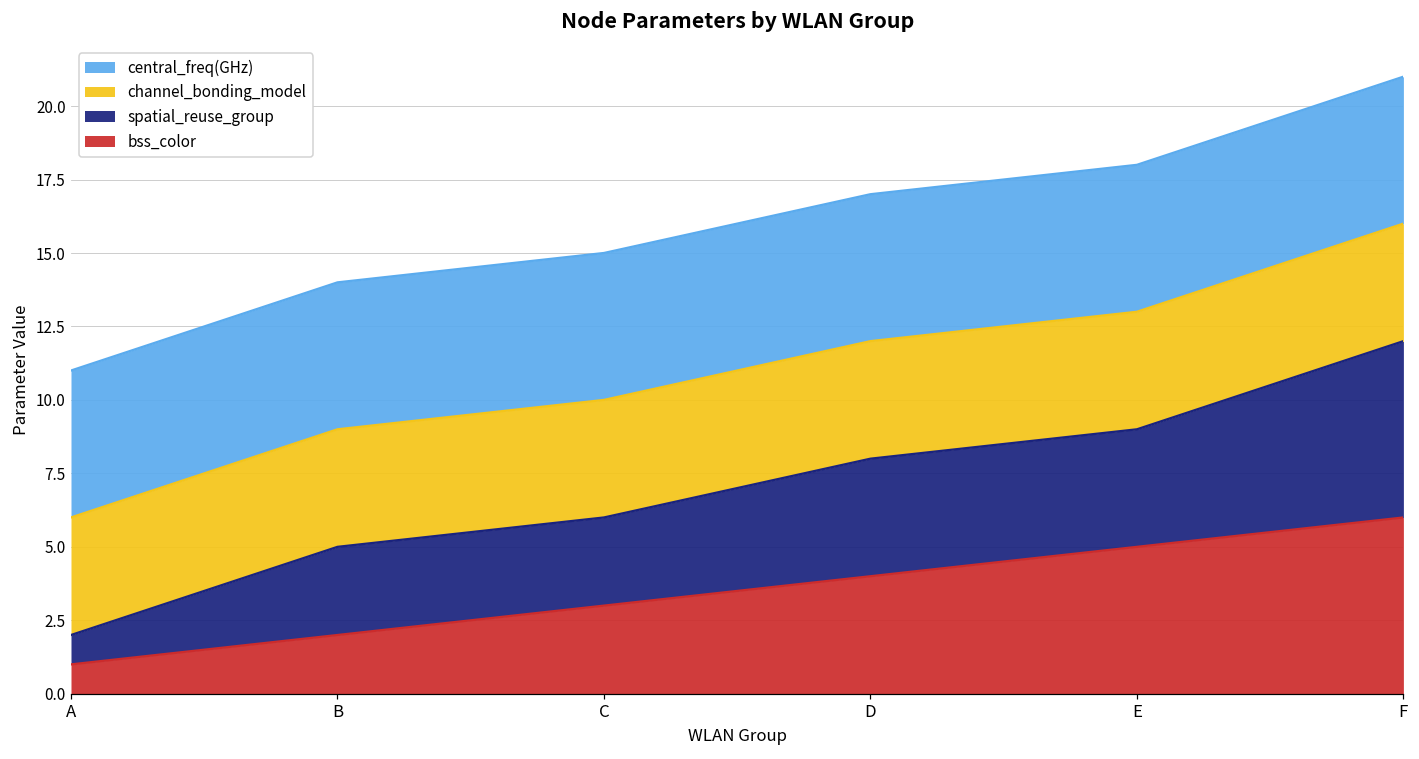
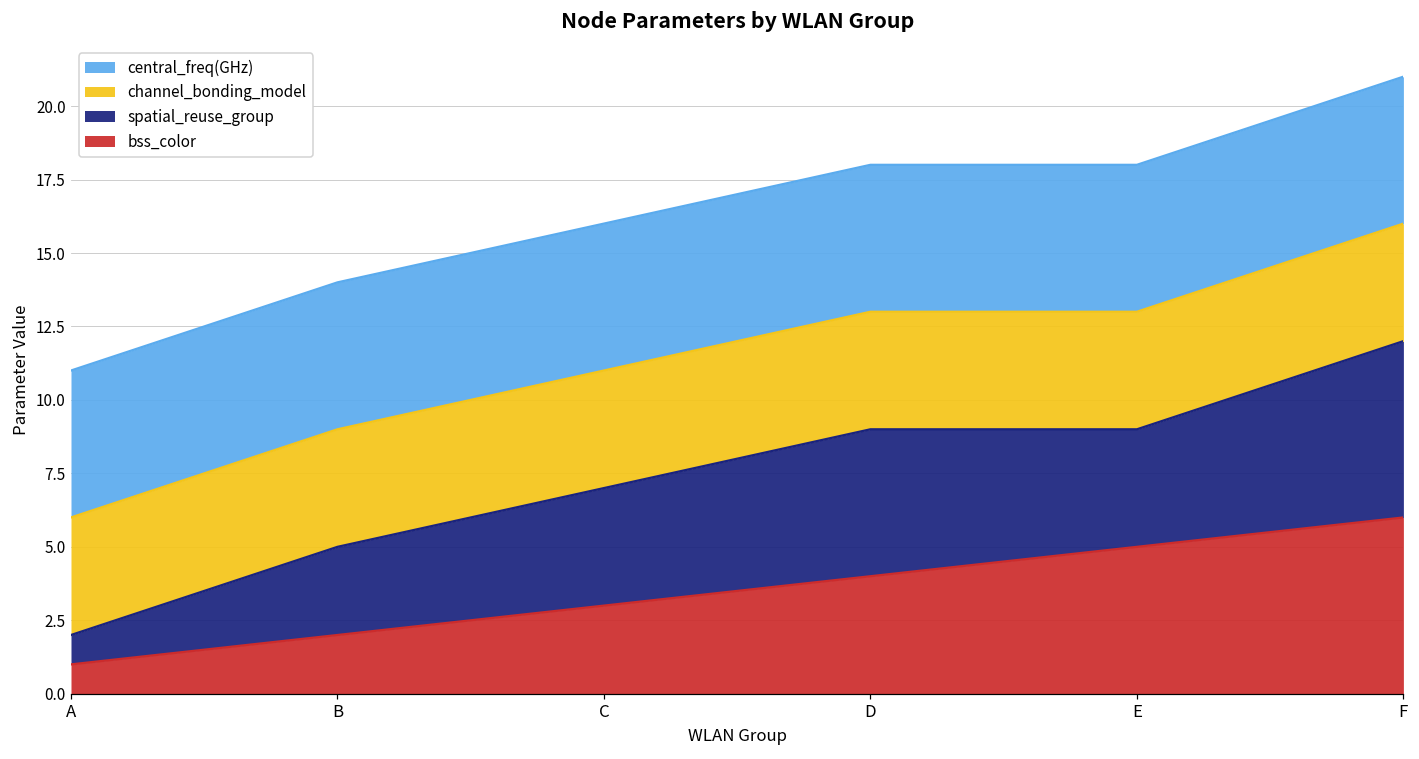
spatial_reuse_group, C: 3 -> 4
spatial_reuse_group, D: 4 -> 5
